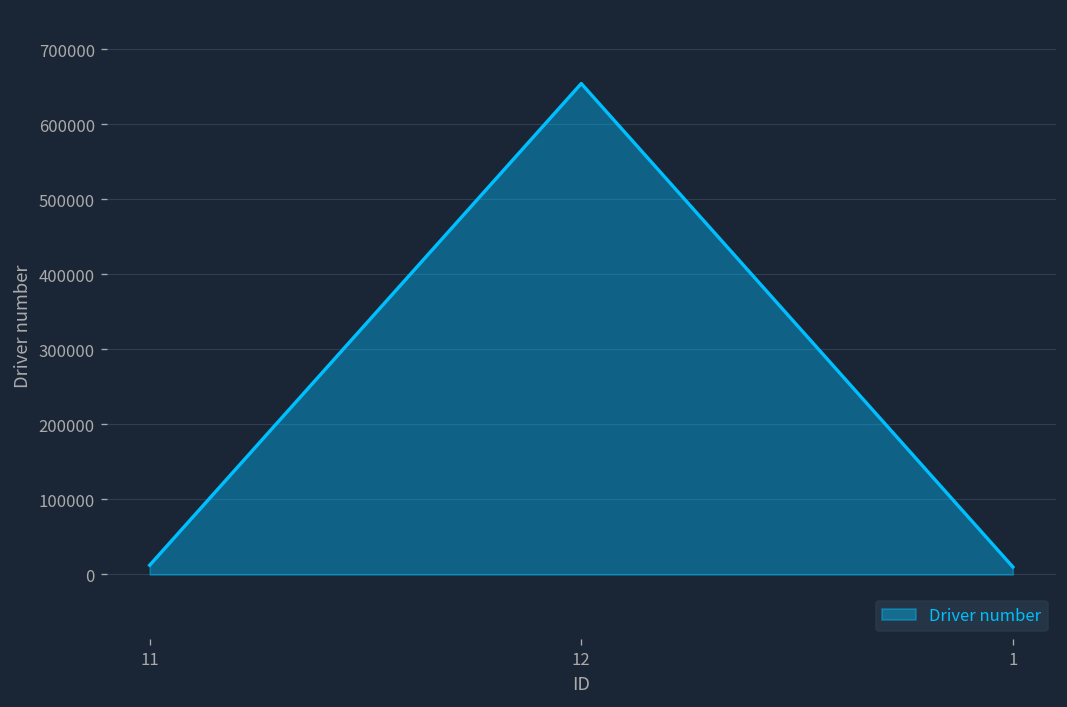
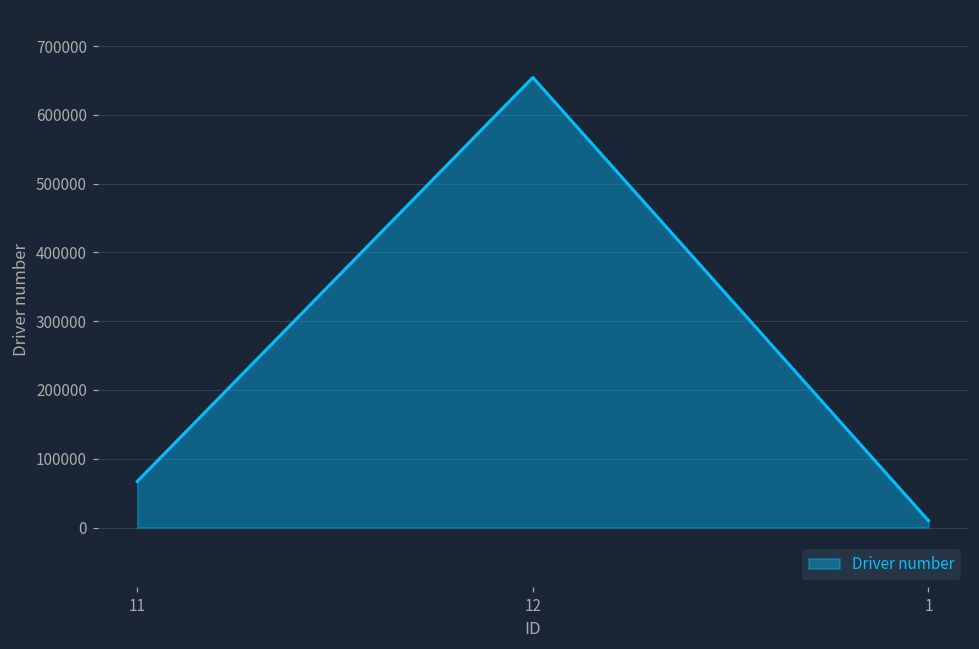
11: 10000 -> 70000
